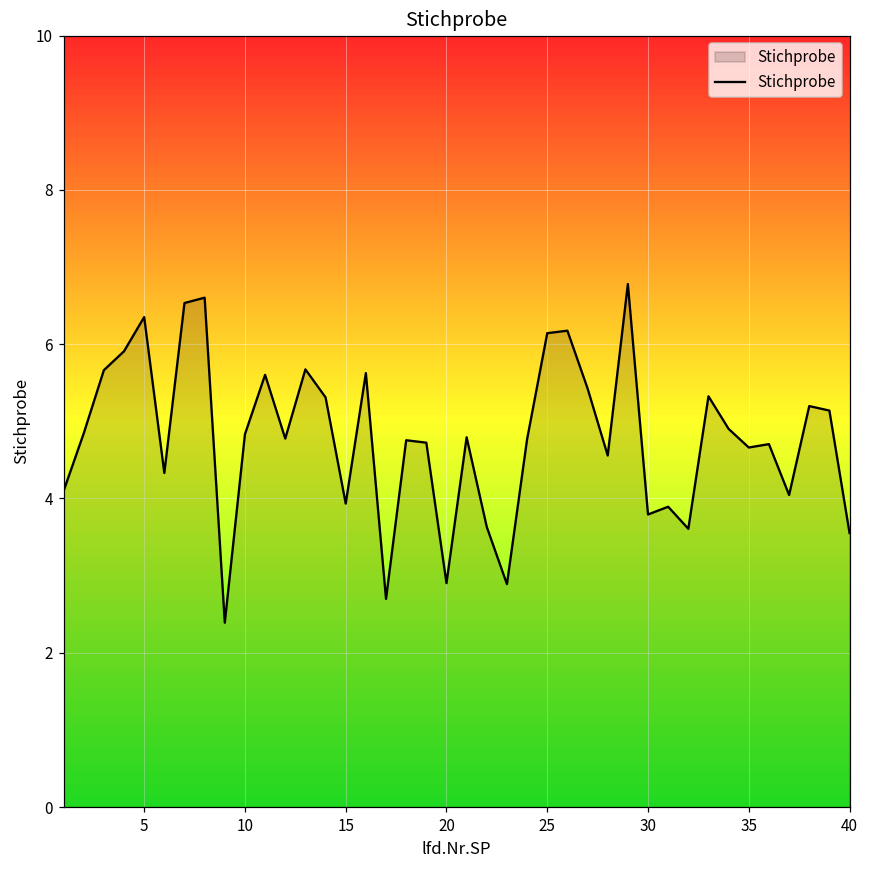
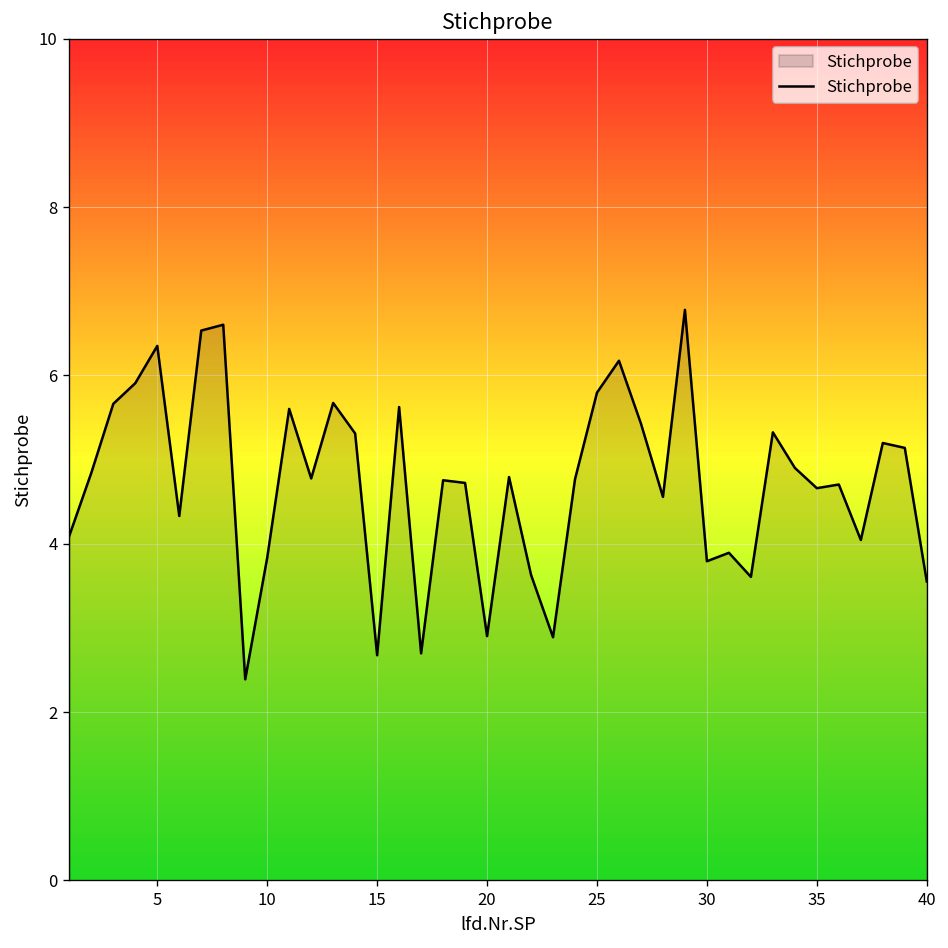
10: 4.8 -> 3.8
15: 3.9 -> 2.7
25: 6.1 -> 5.8
